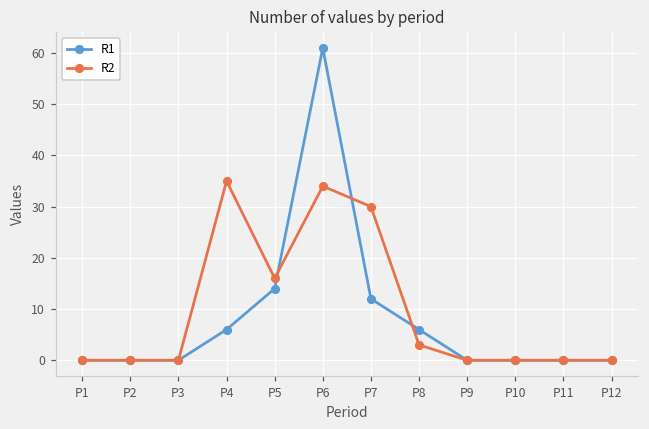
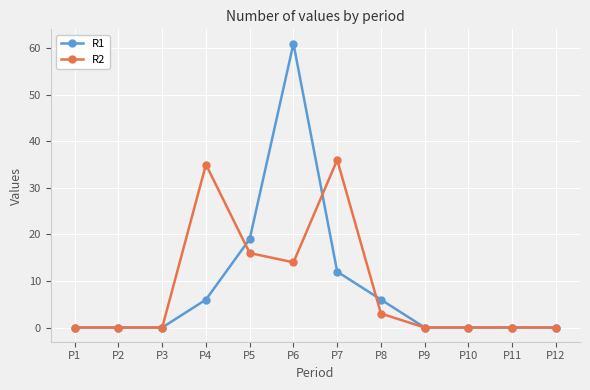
R1, P5: 14 -> 19
R2, P6: 34 -> 14
R2, P7: 30 -> 36
